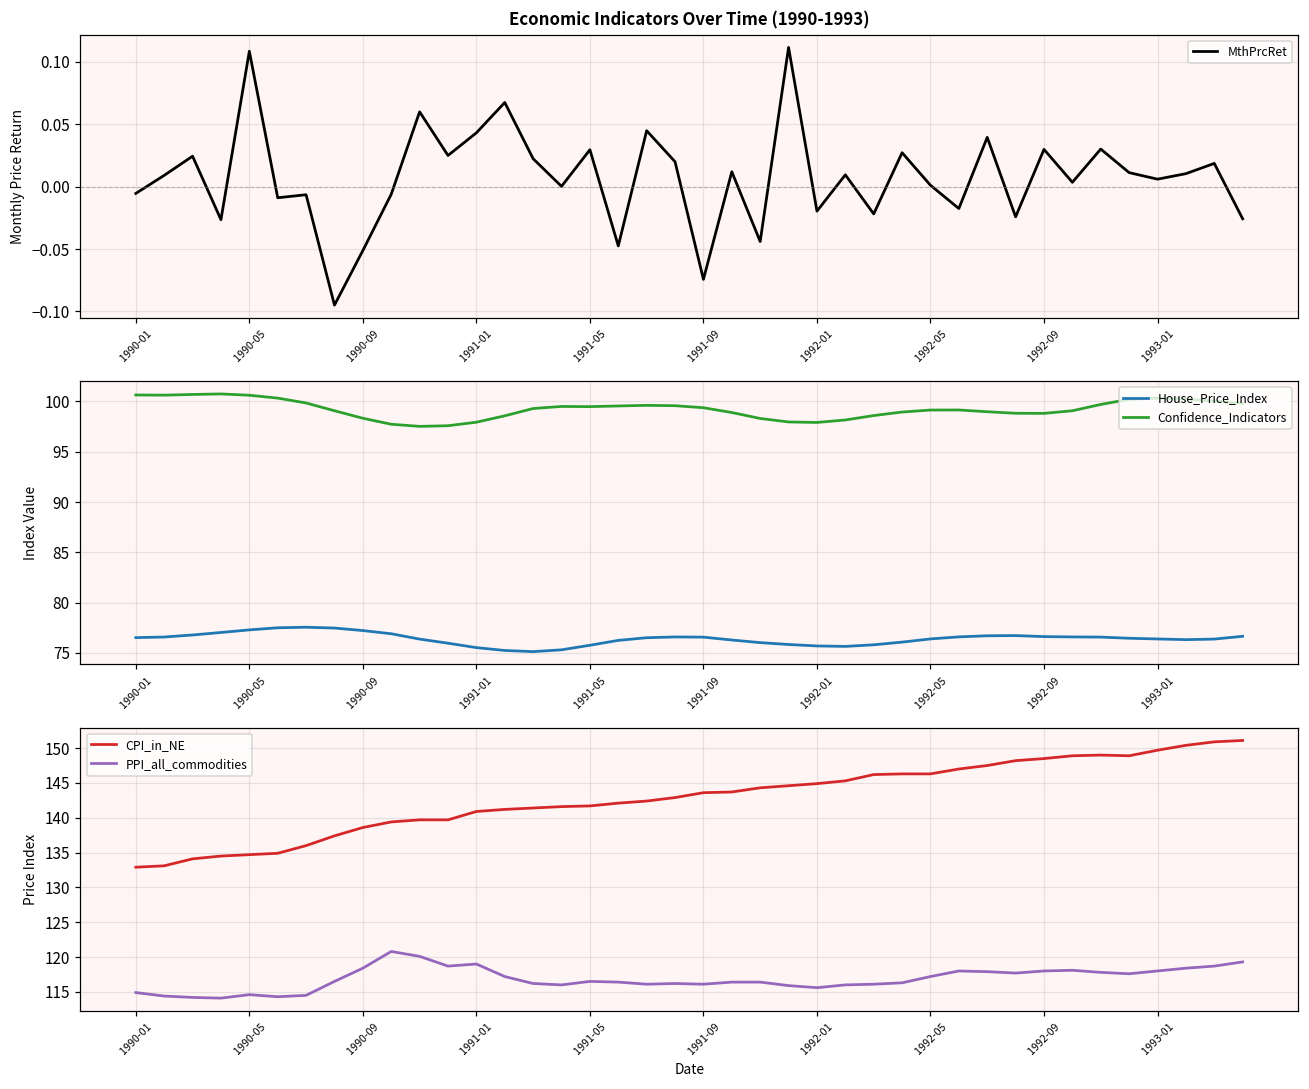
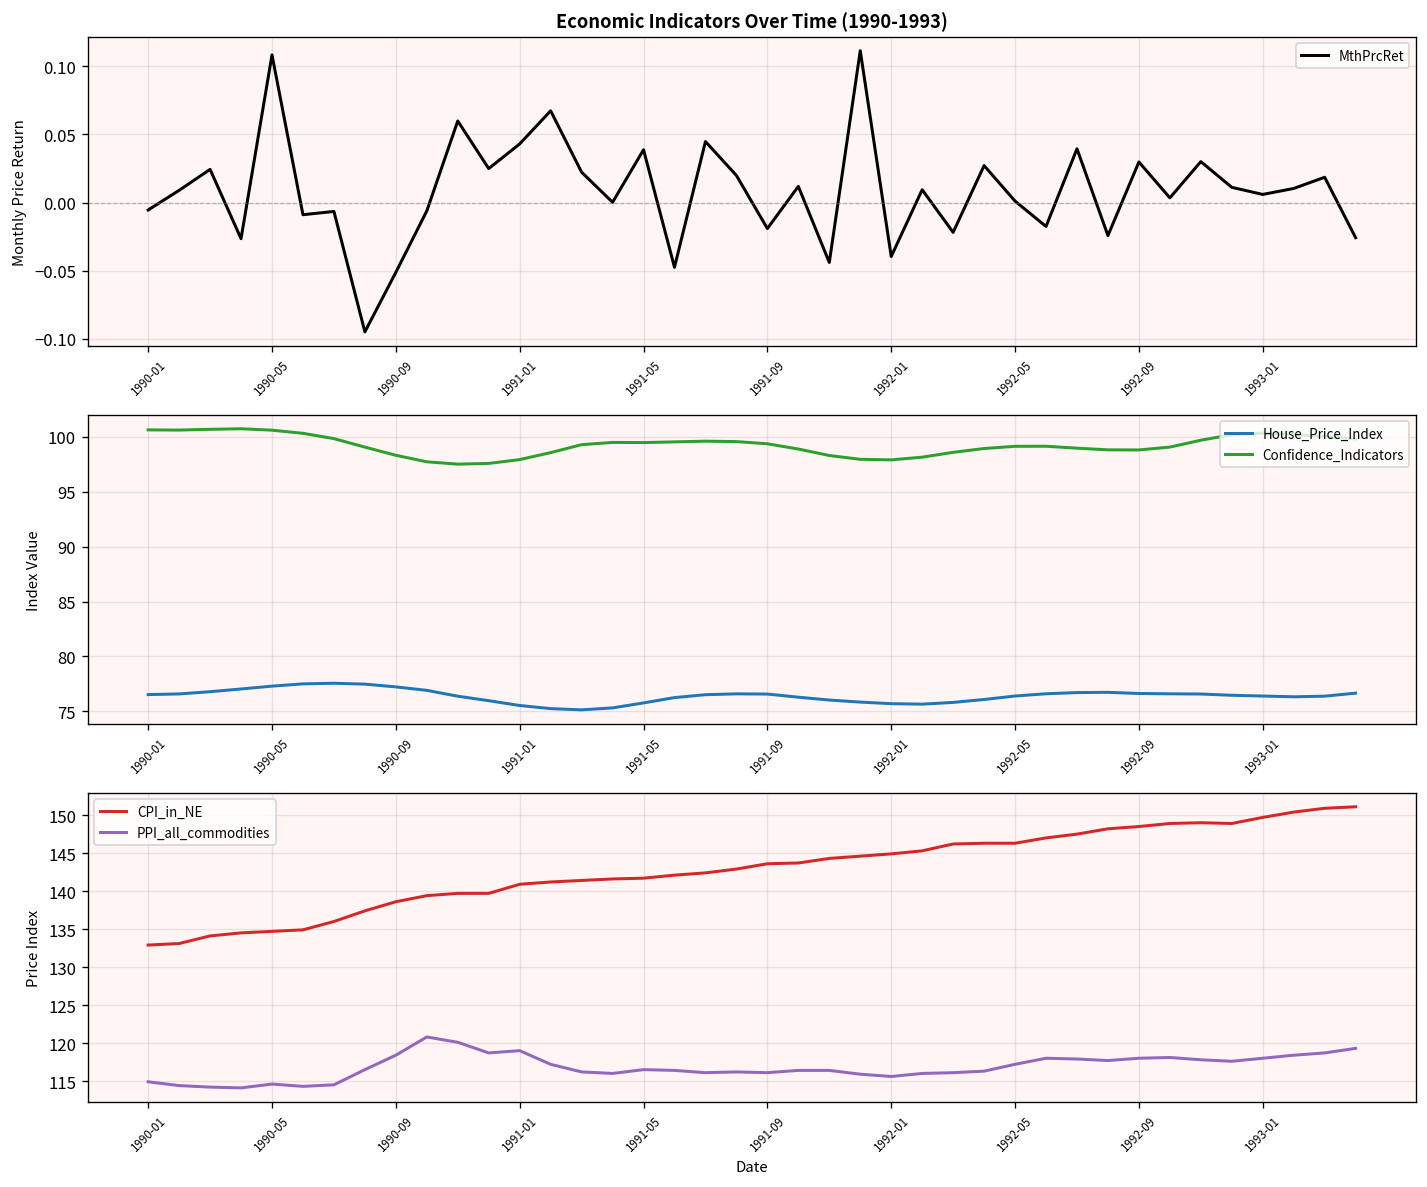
Economic Indicators Over Time (1990-1993), 1991-05: 0.030 -> 0.039
Economic Indicators Over Time (1990-1993), 1991-09: -0.074 -> -0.019
Economic Indicators Over Time (1990-1993), 1992-01: -0.020 -> -0.040
